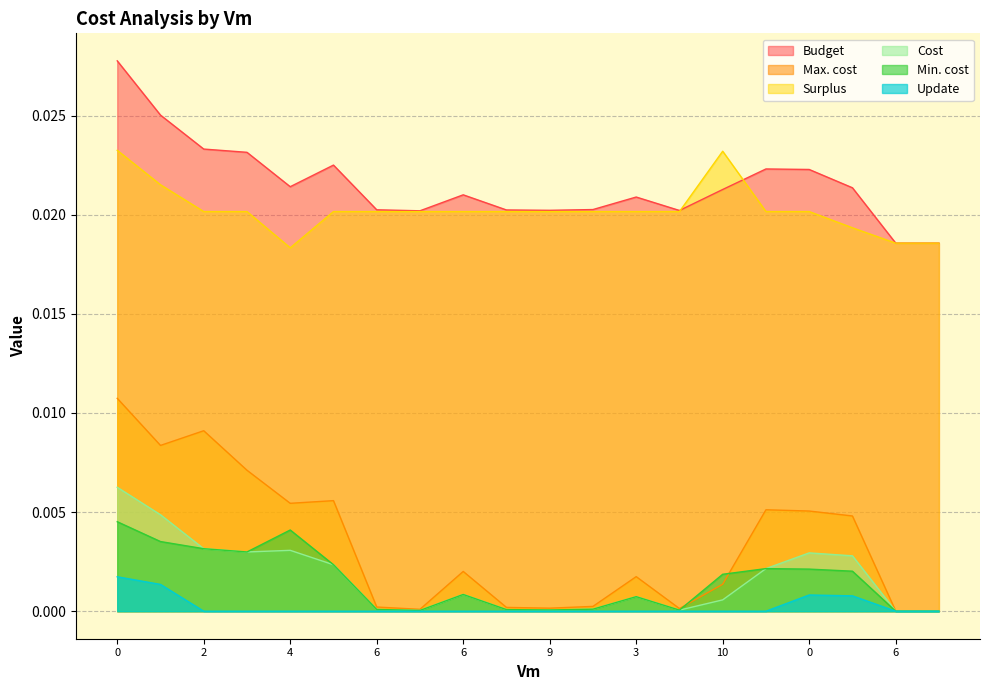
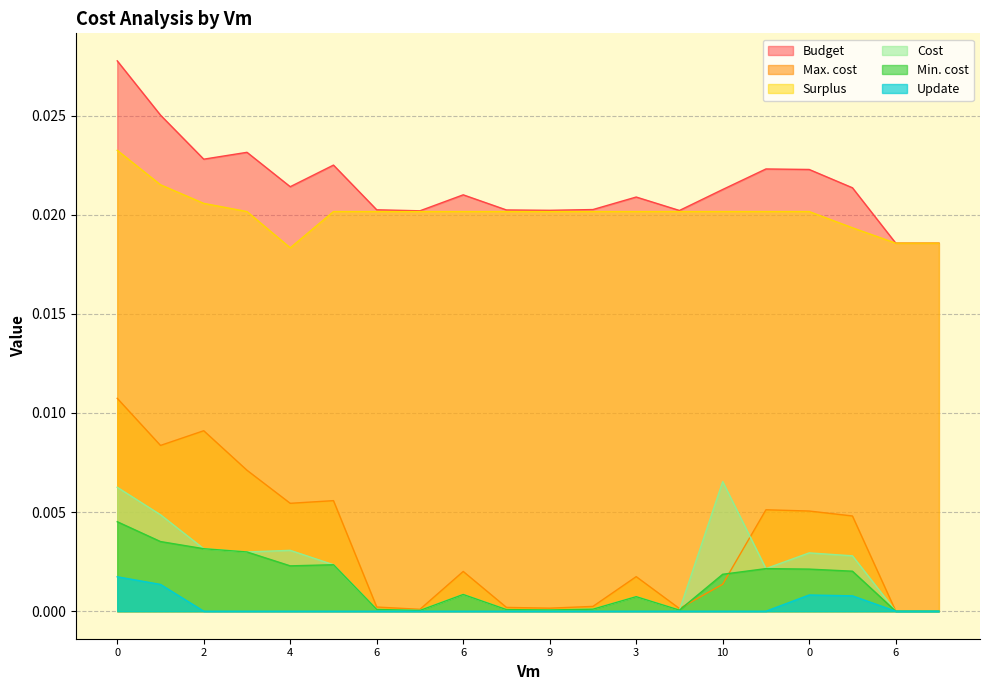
Budget, 2: 0.0233 -> 0.0228
Surplus, 2: 0.0202 -> 0.0206
Min. cost, 4: 0.0041 -> 0.0023
Surplus, 10: 0.0232 -> 0.0202
Cost, 10: 0.0006 -> 0.0065
